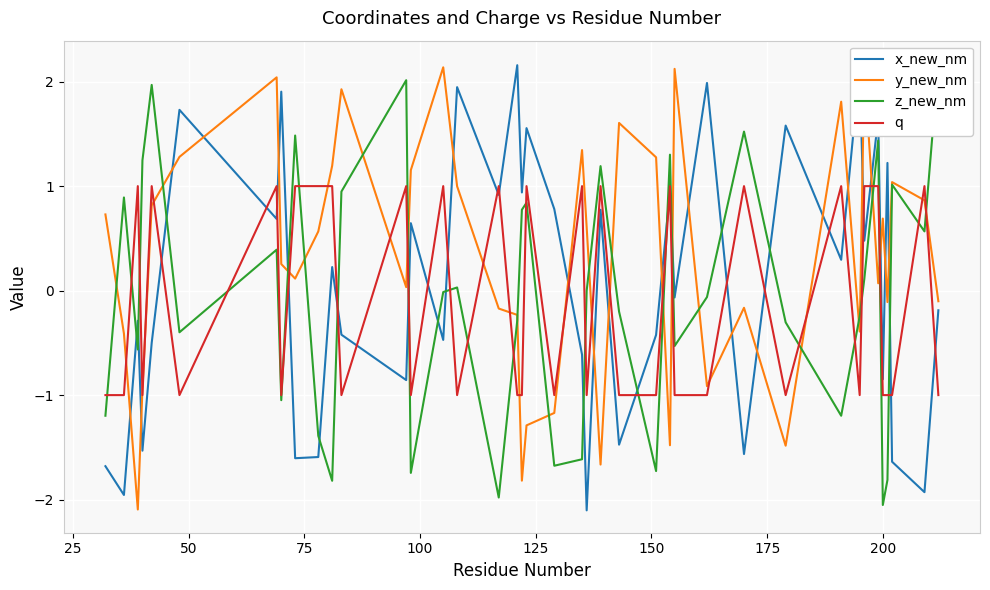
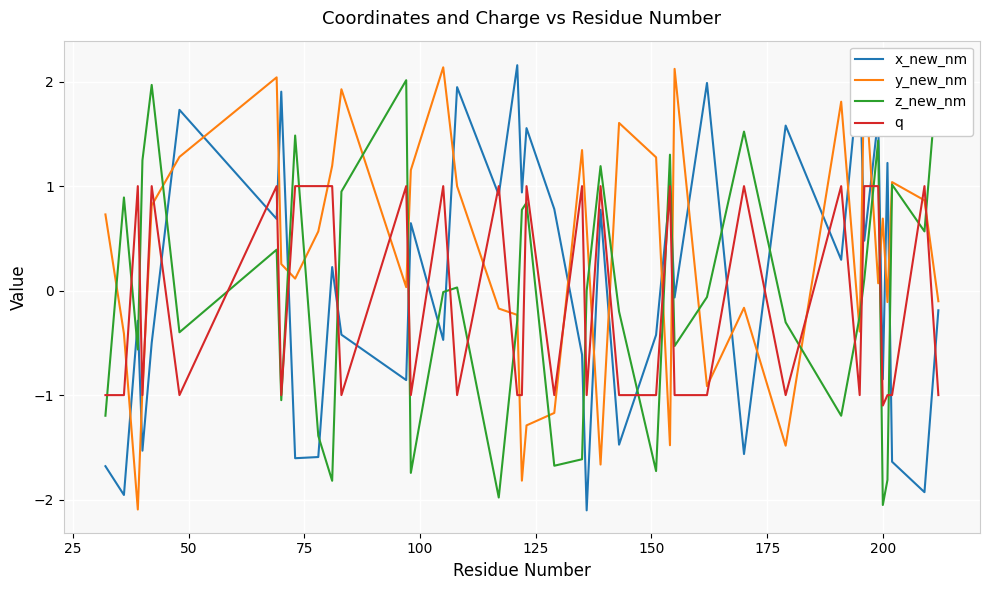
q, 200: -1.0 -> -1.1
